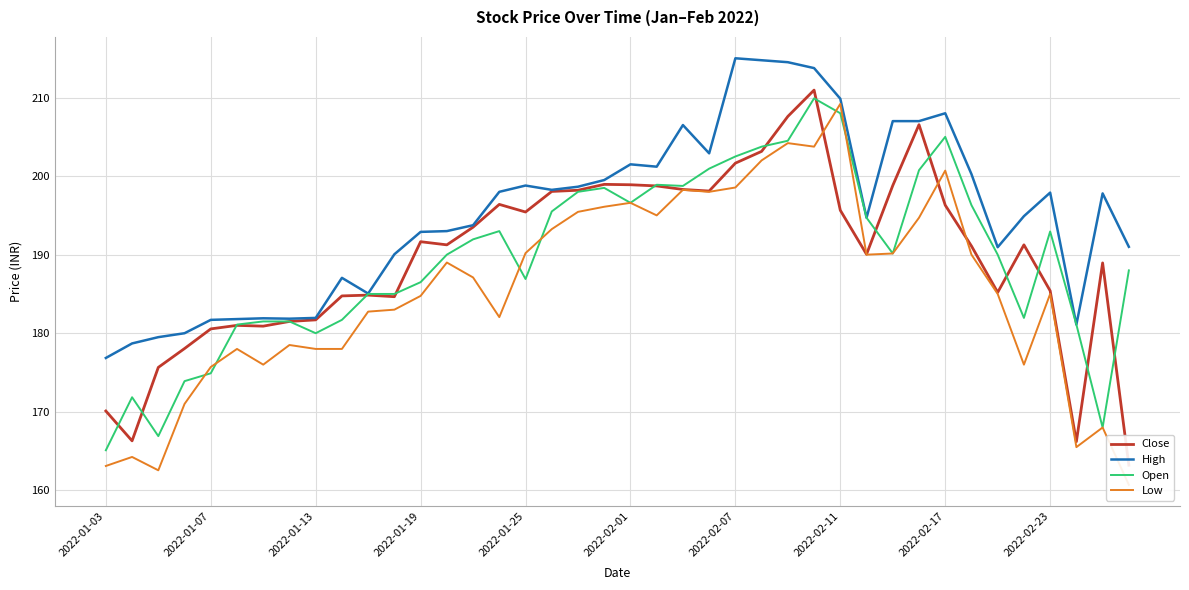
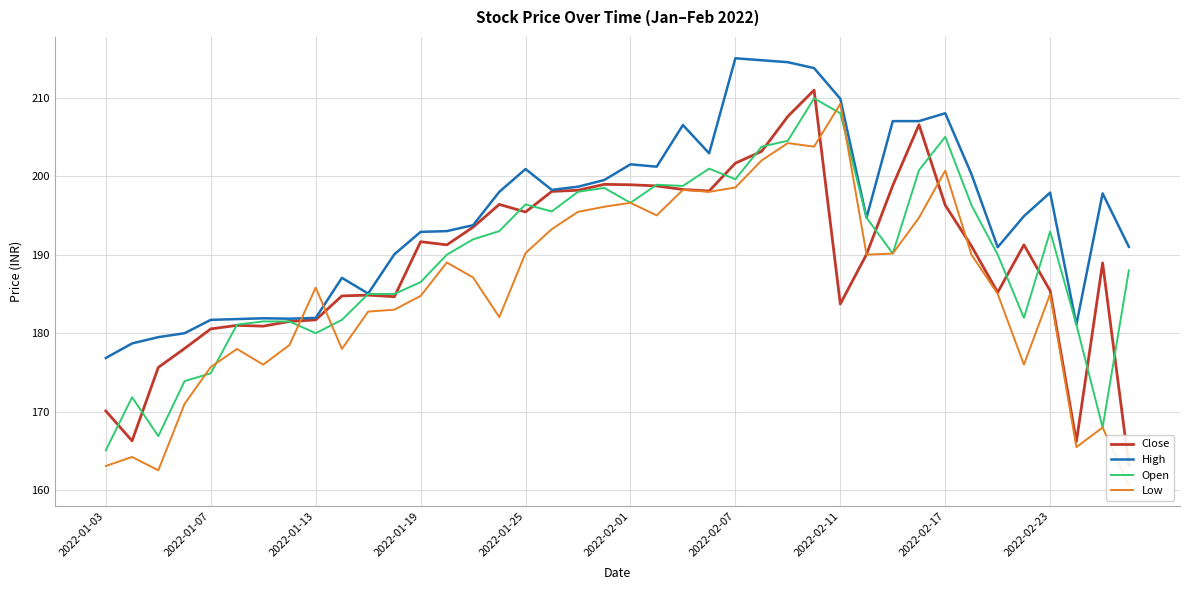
Low, 2022-01-13: 178 -> 186
High, 2022-01-25: 199 -> 201
Open, 2022-01-25: 187 -> 196
Open, 2022-02-07: 203 -> 200
Close, 2022-02-11: 196 -> 184
